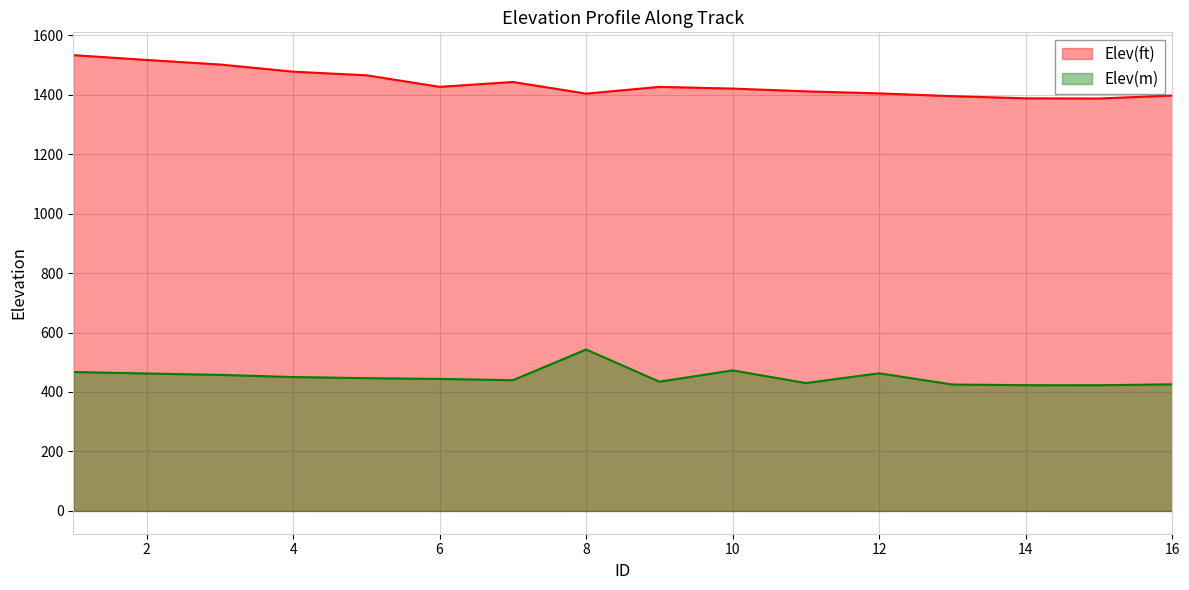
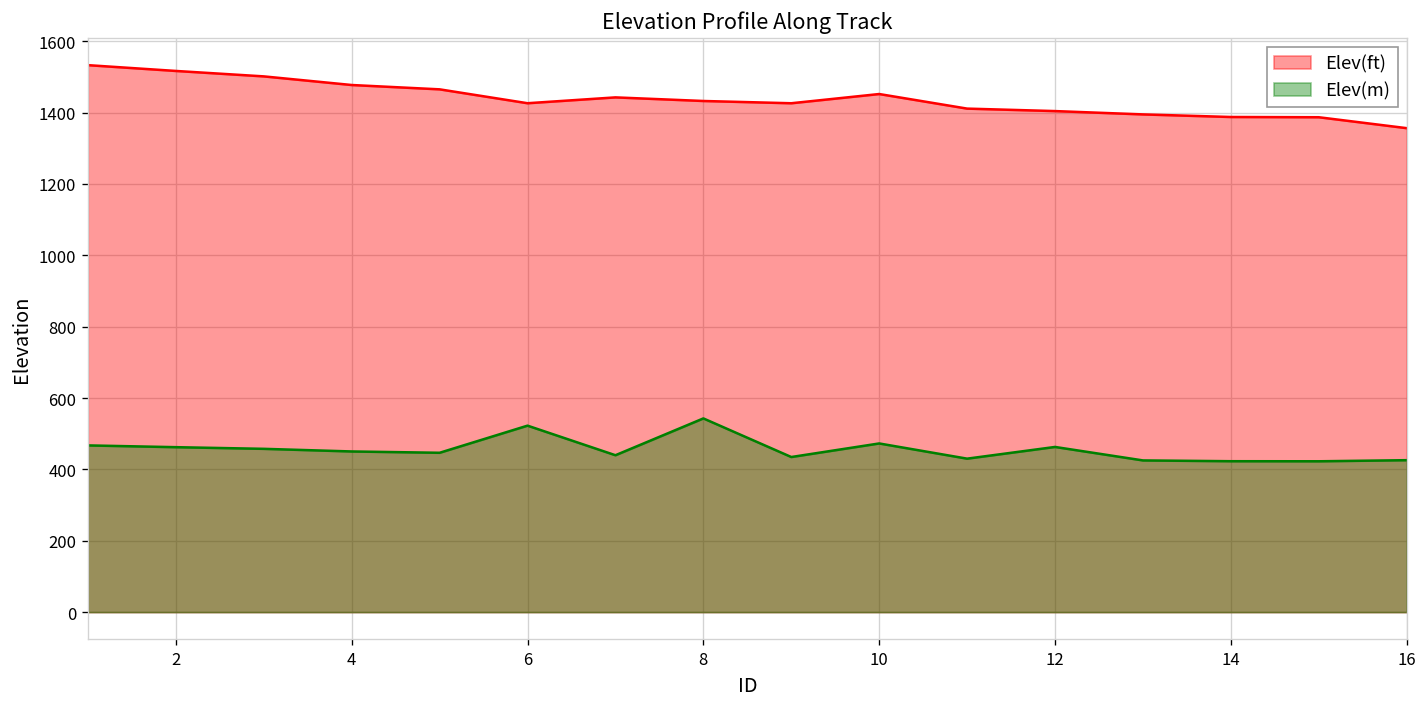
Elev(m), 6: 440 -> 520
Elev(ft), 8: 1400 -> 1430
Elev(ft), 10: 1420 -> 1450
Elev(ft), 16: 1400 -> 1360
